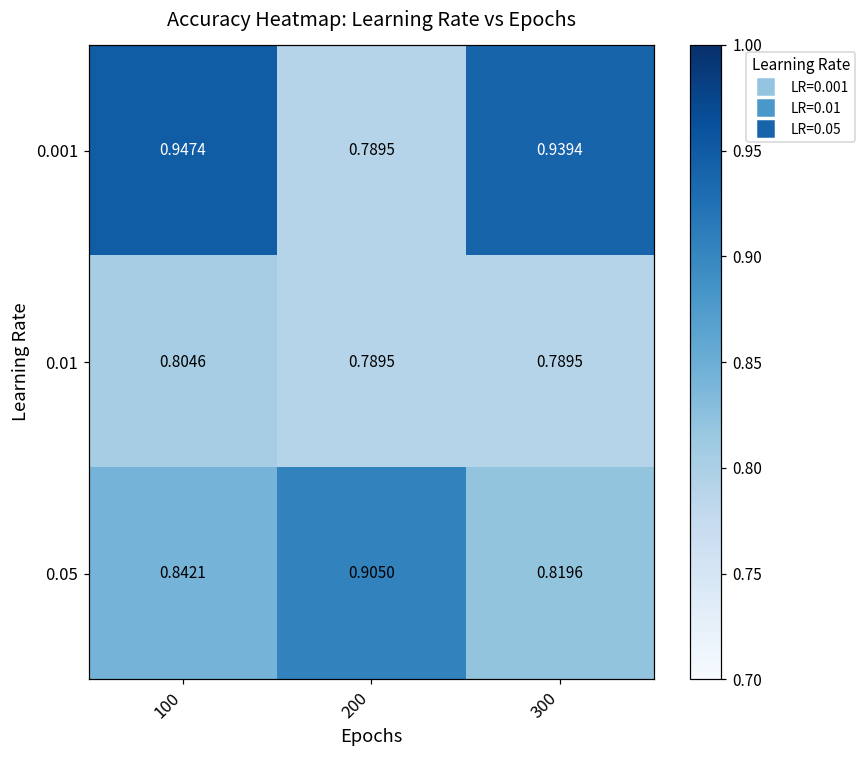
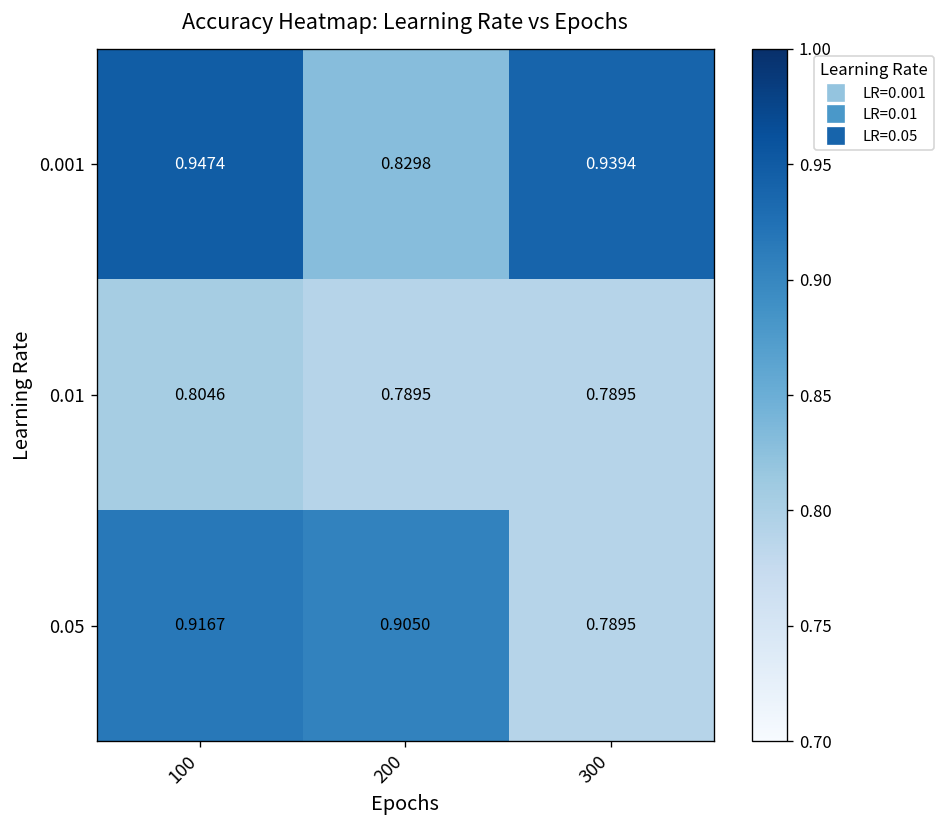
0.001, 200: 0.7895 -> 0.8298
0.05, 100: 0.8421 -> 0.9167
0.05, 300: 0.8196 -> 0.7895
